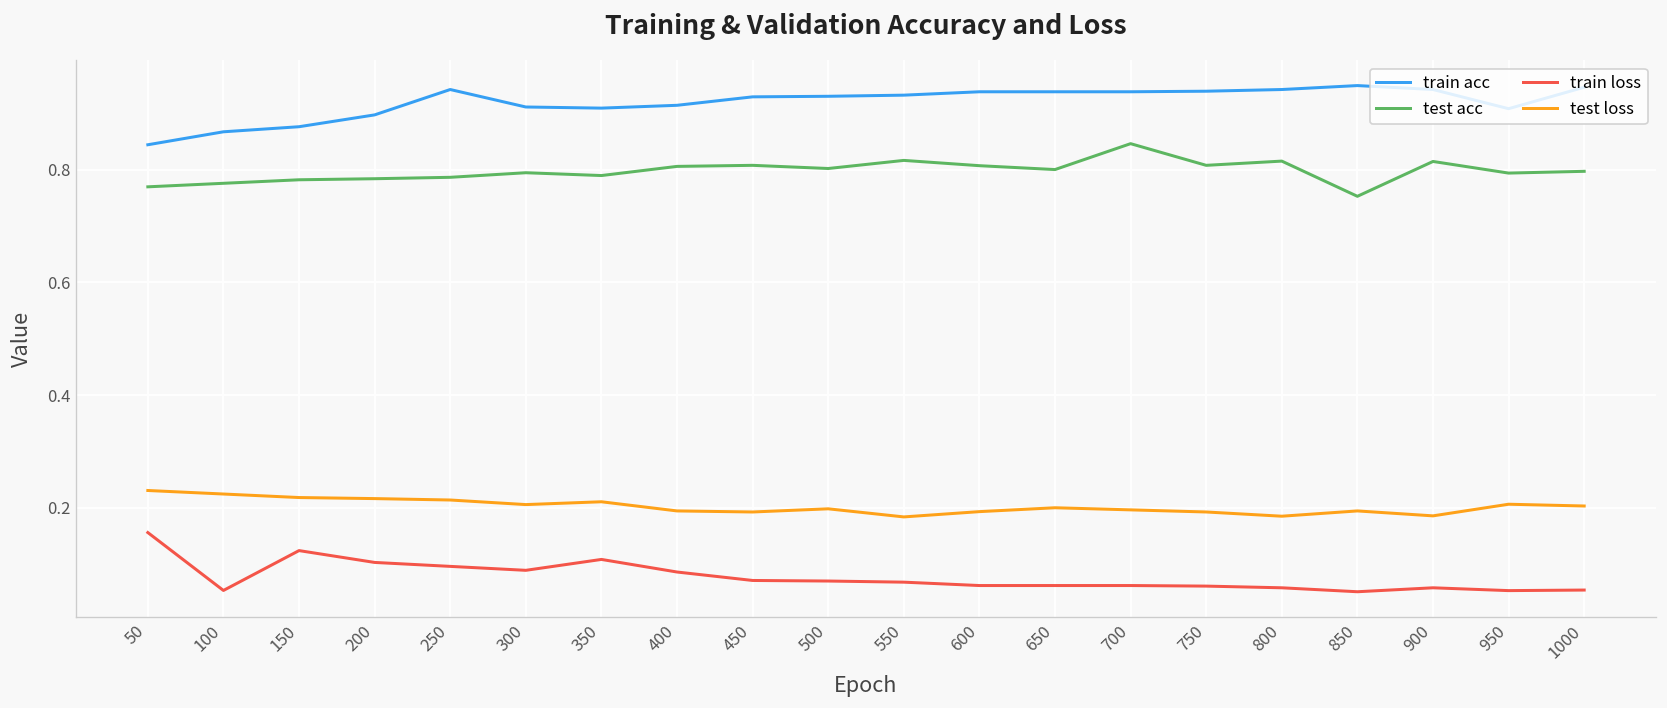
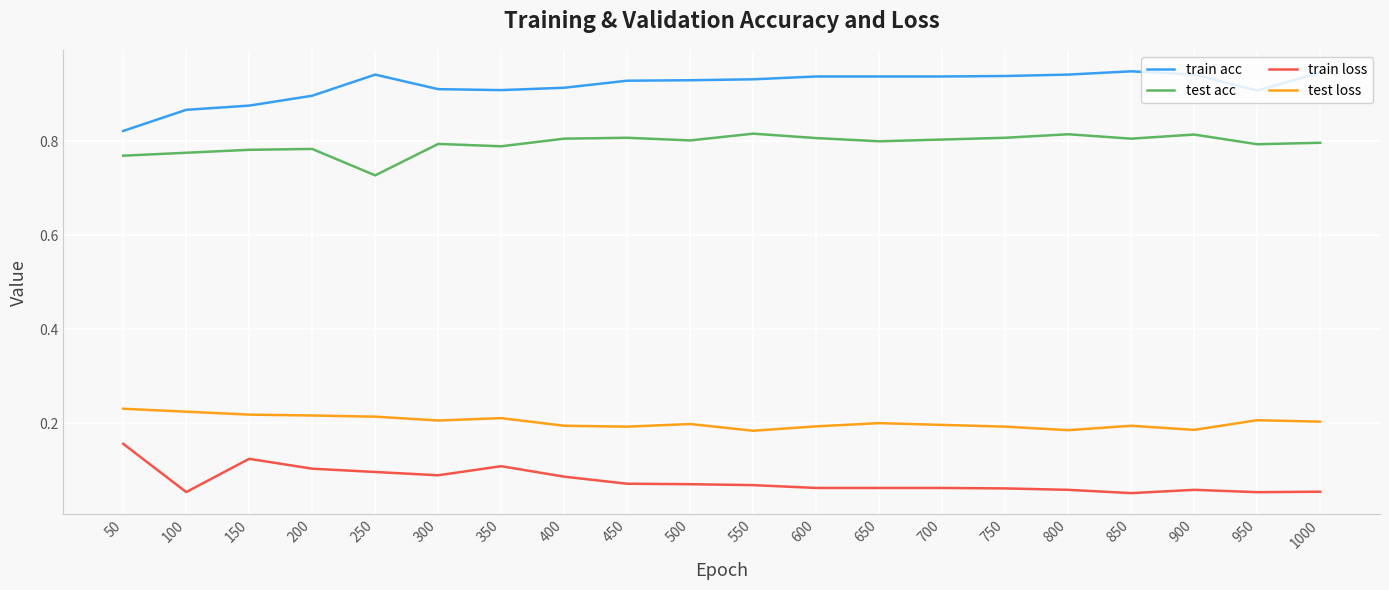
train acc, 50: 0.84 -> 0.82
test acc, 250: 0.79 -> 0.73
test acc, 700: 0.85 -> 0.80
test acc, 850: 0.75 -> 0.81
